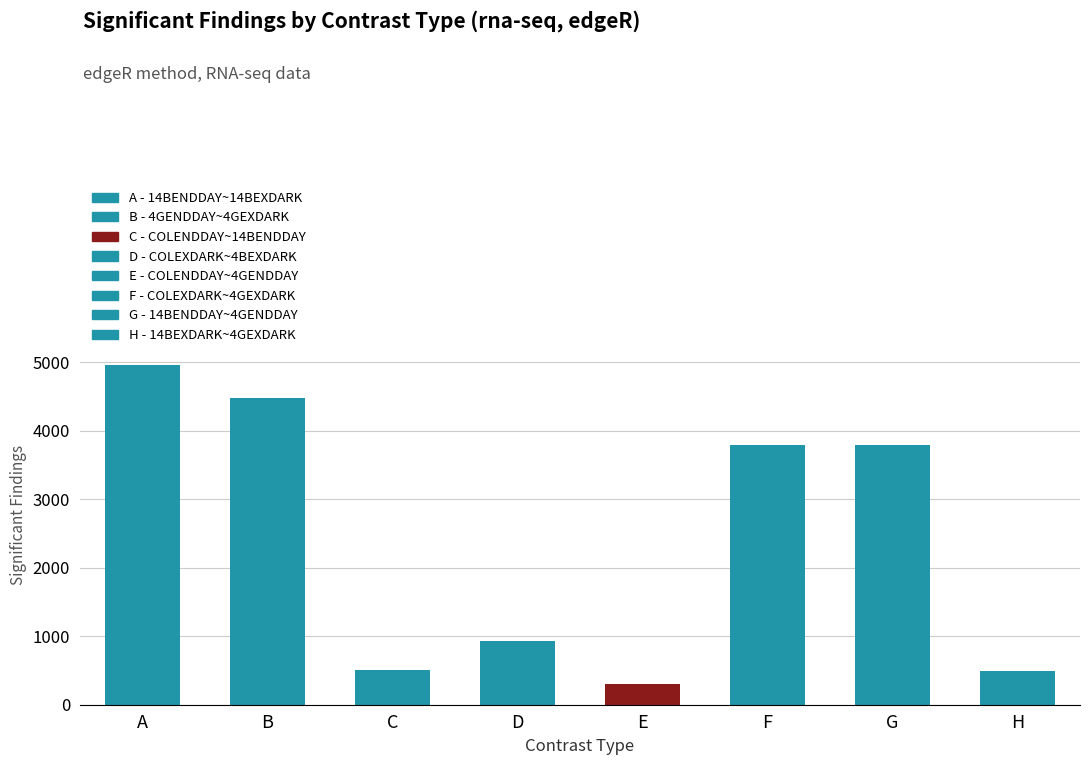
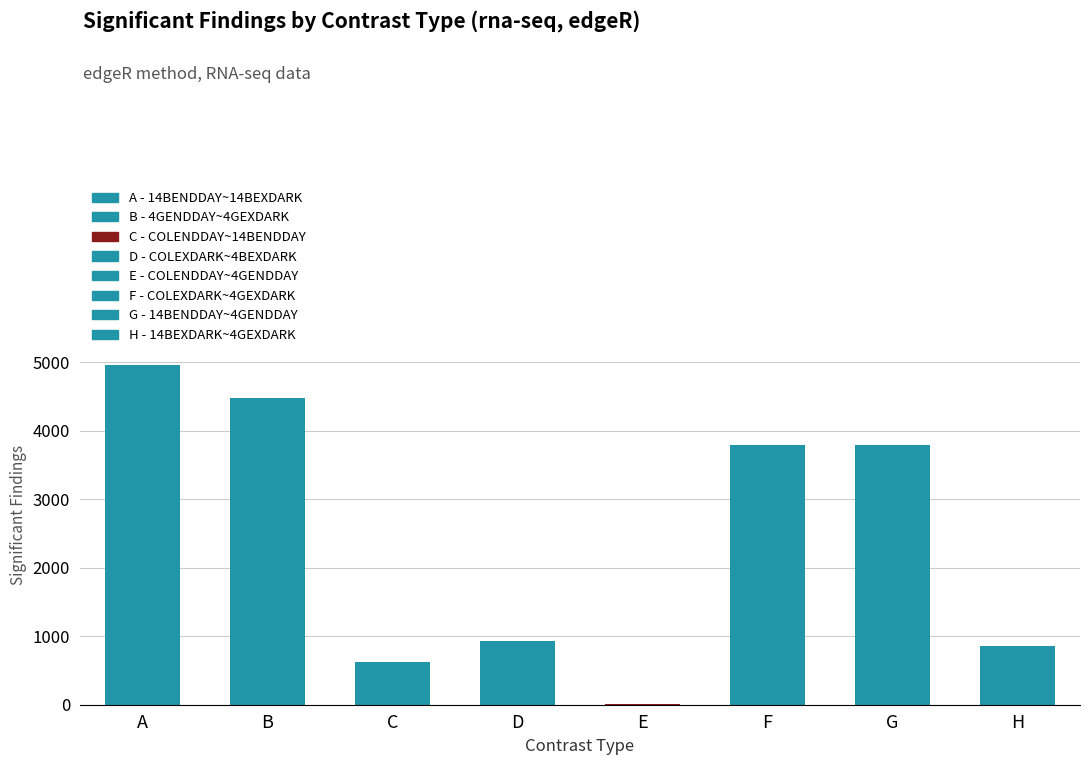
C: 500 -> 600
E: 300 -> 0
H: 500 -> 900
